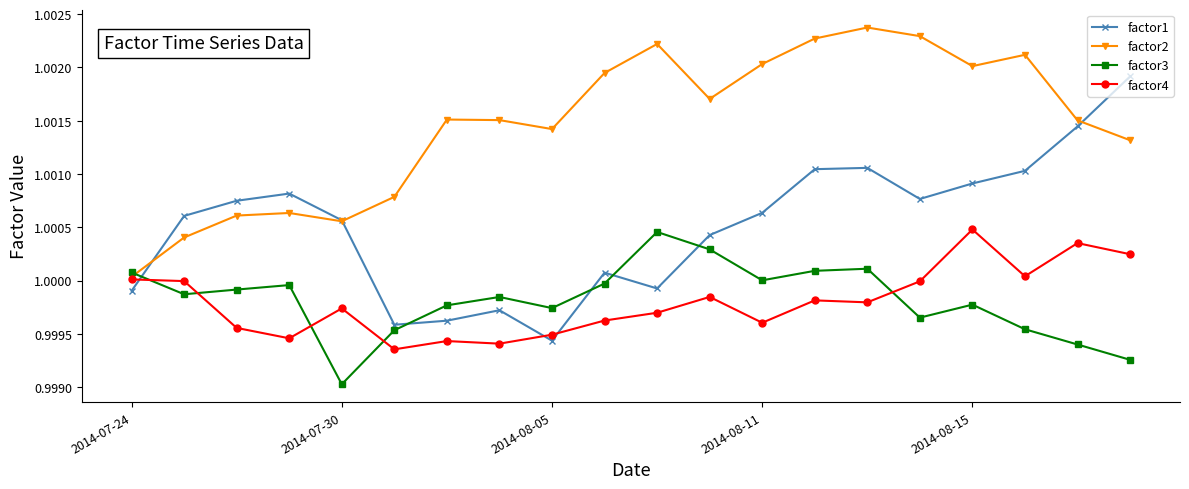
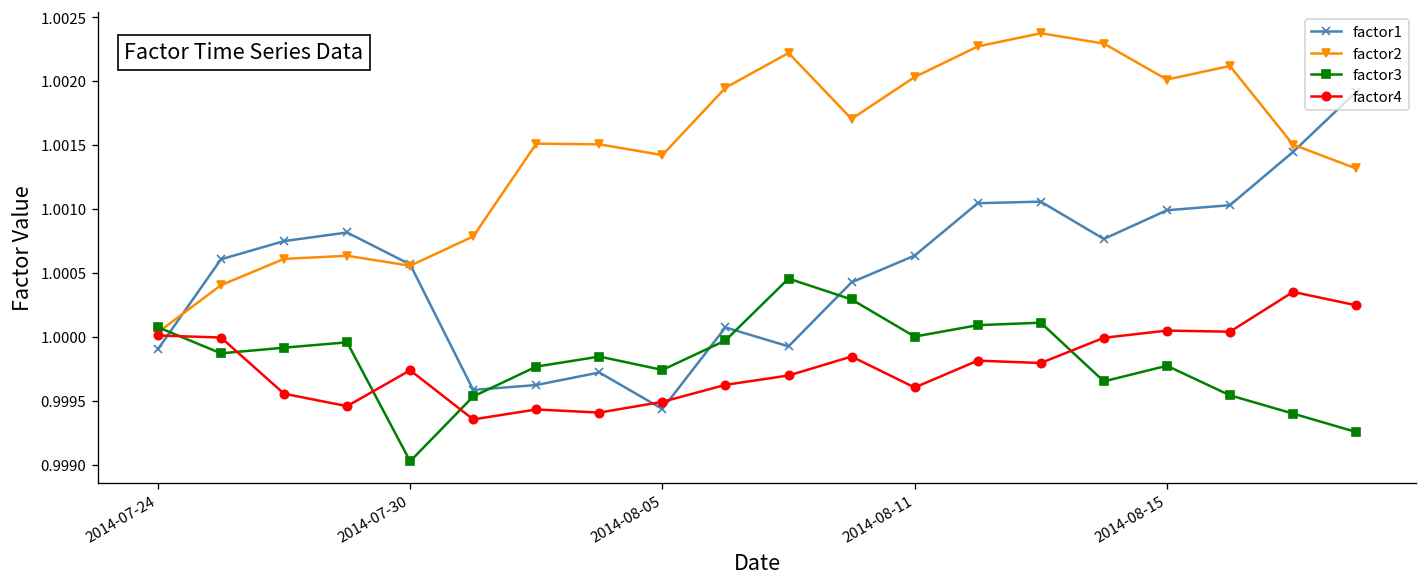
factor1, 2014-08-15: 1.00091 -> 1.00099
factor4, 2014-08-15: 1.00048 -> 1.00005
